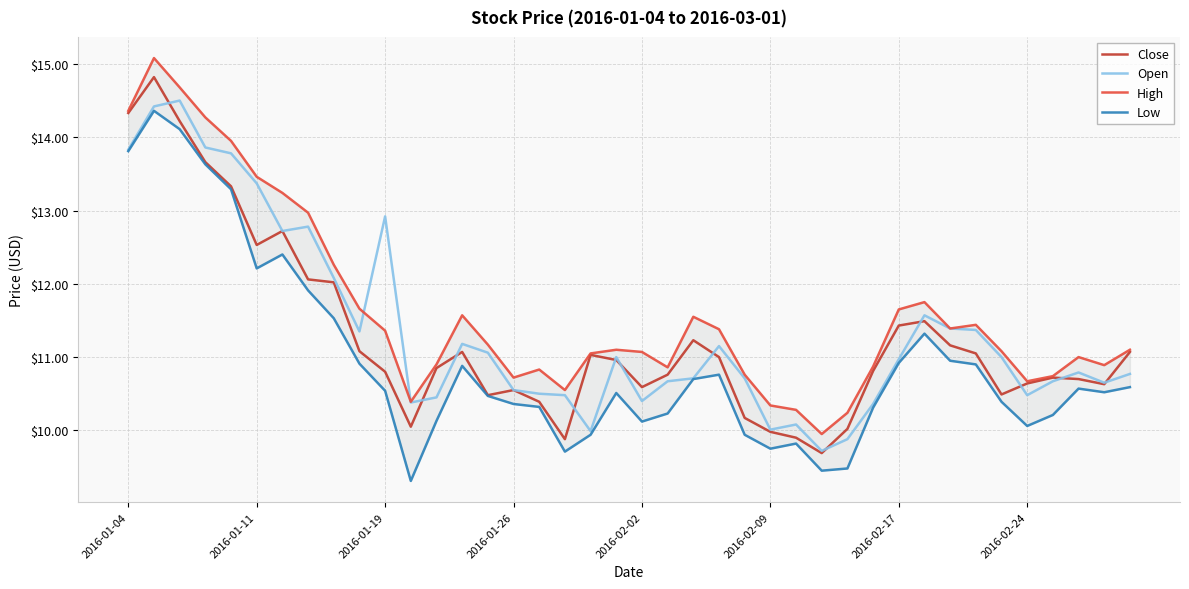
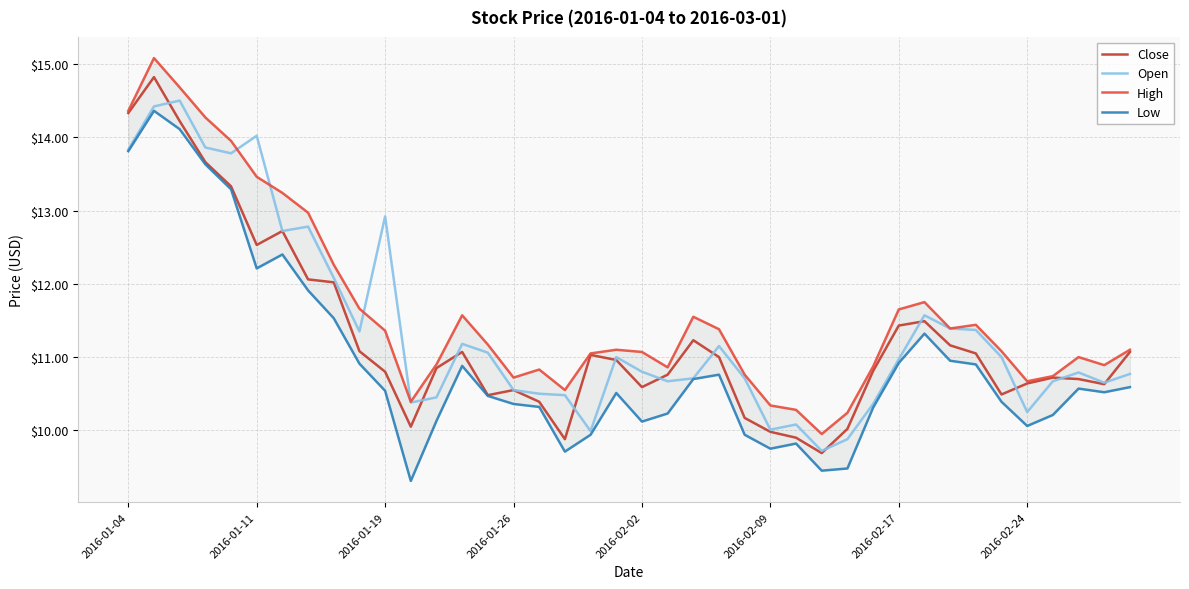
Open, 2016-01-11: $13.4 -> $14.0
Open, 2016-02-02: $10.4 -> $10.8
Open, 2016-02-24: $10.5 -> $10.3
